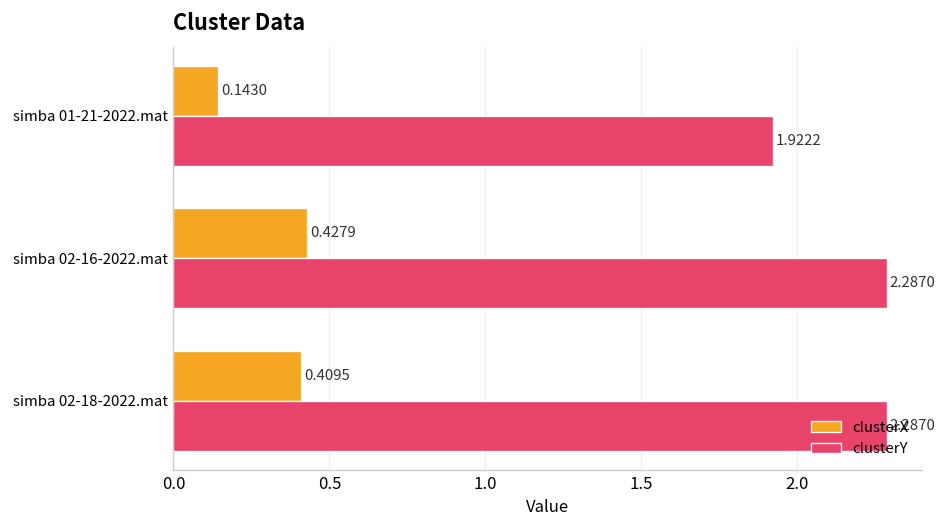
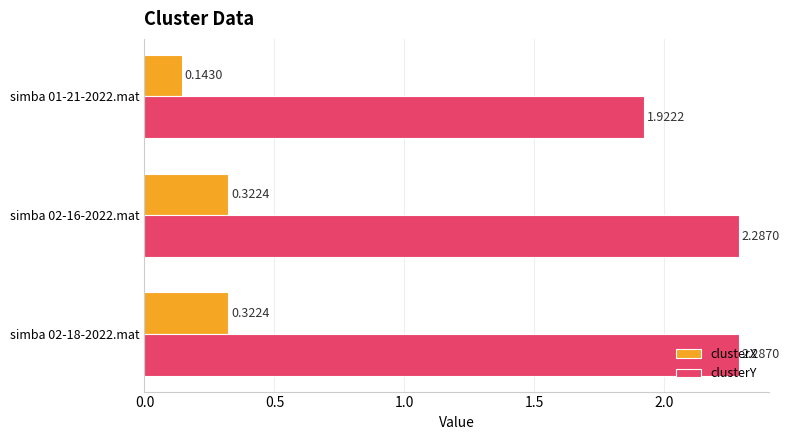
clusterX, simba 02-16-2022.mat: 0.4279 -> 0.3224
clusterX, simba 02-18-2022.mat: 0.4095 -> 0.3224
